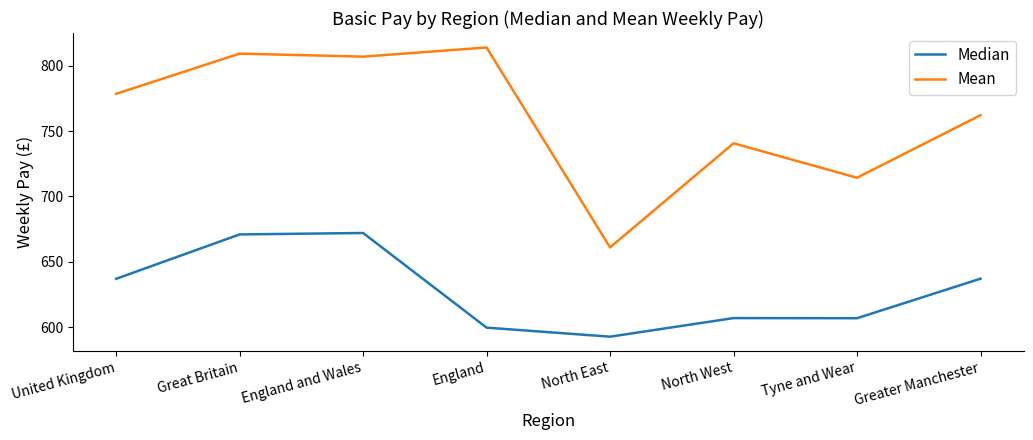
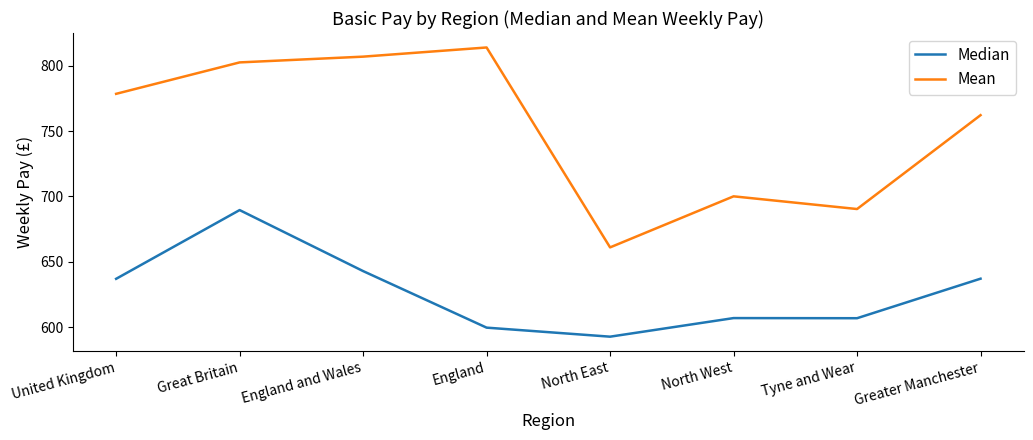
Median, Great Britain: 671 -> 690
Mean, Great Britain: 809 -> 802
Median, England and Wales: 672 -> 643
Mean, North West: 741 -> 700
Mean, Tyne and Wear: 714 -> 690
